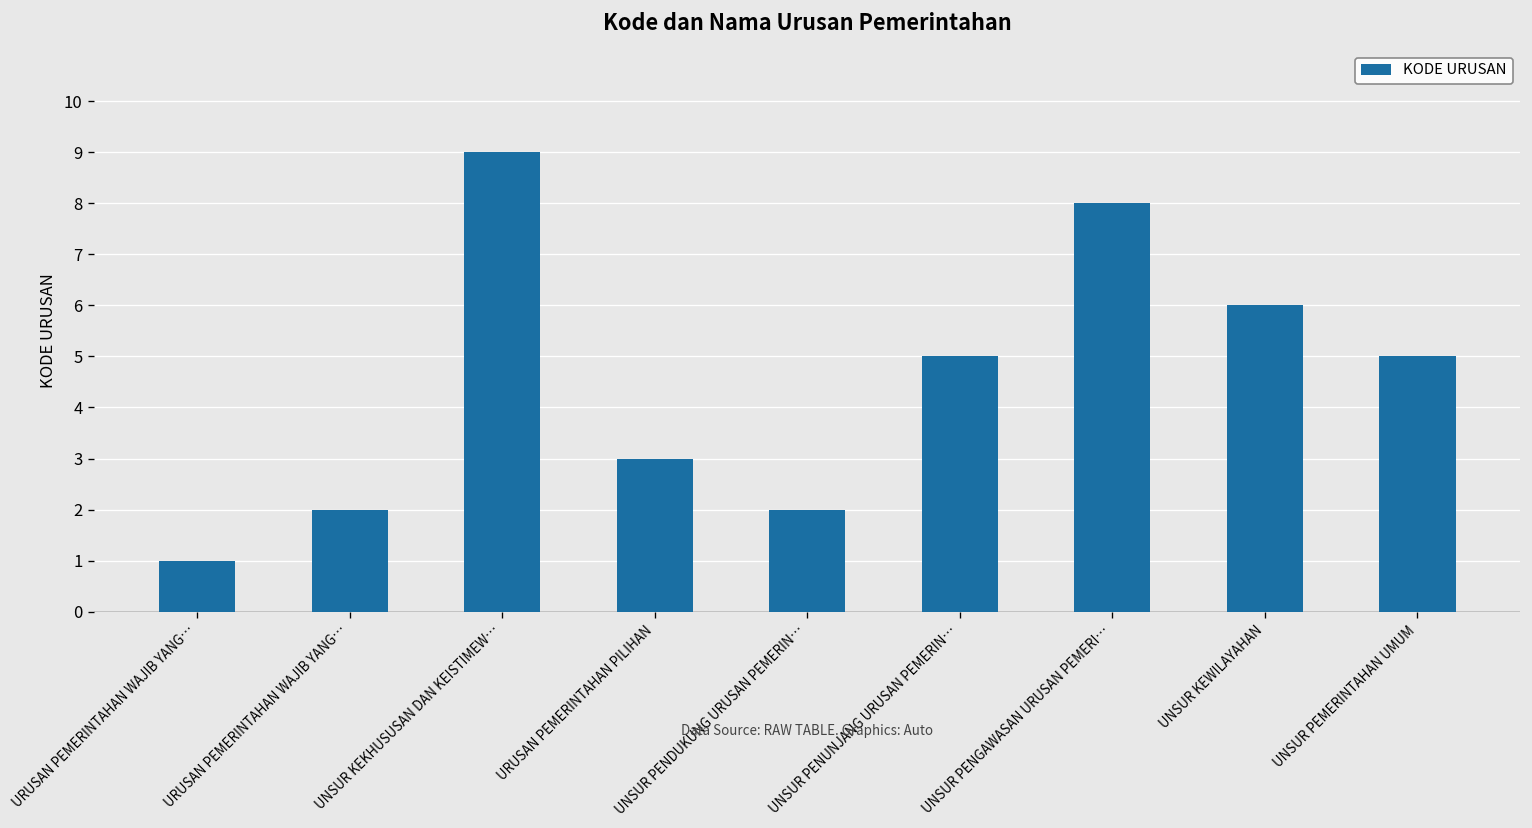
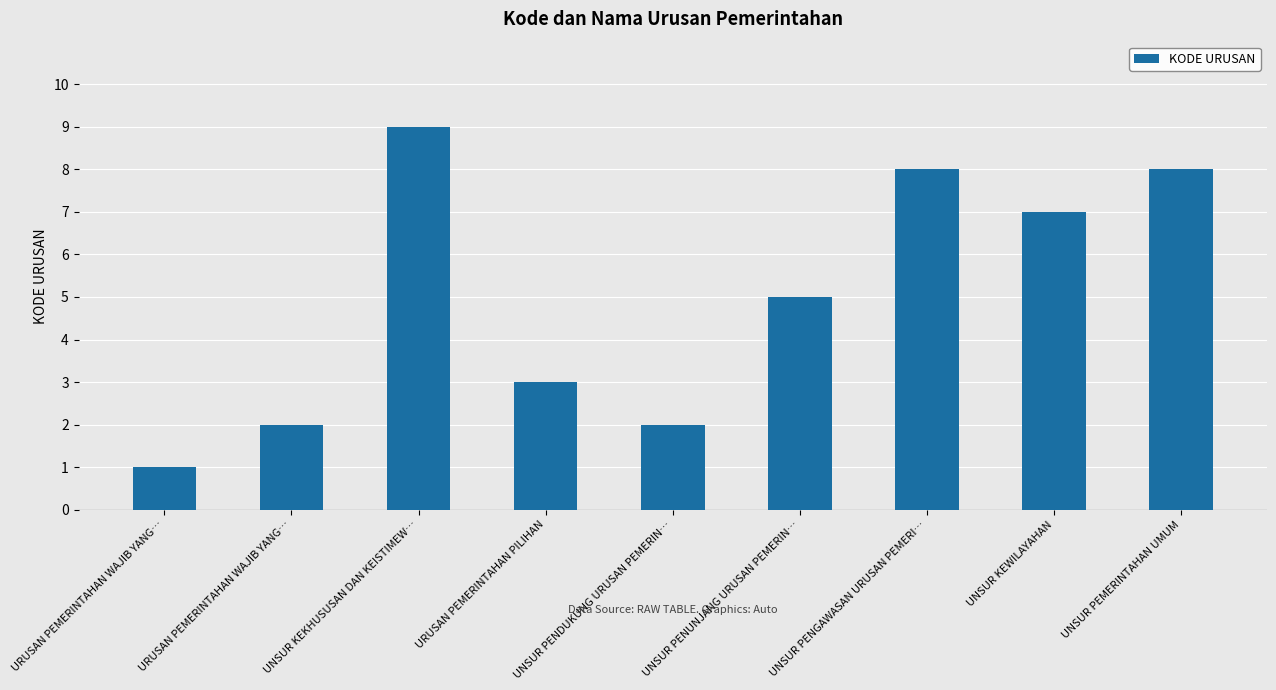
UNSUR KEWILAYAHAN: 6 -> 7
UNSUR PEMERINTAHAN UMUM: 5 -> 8
